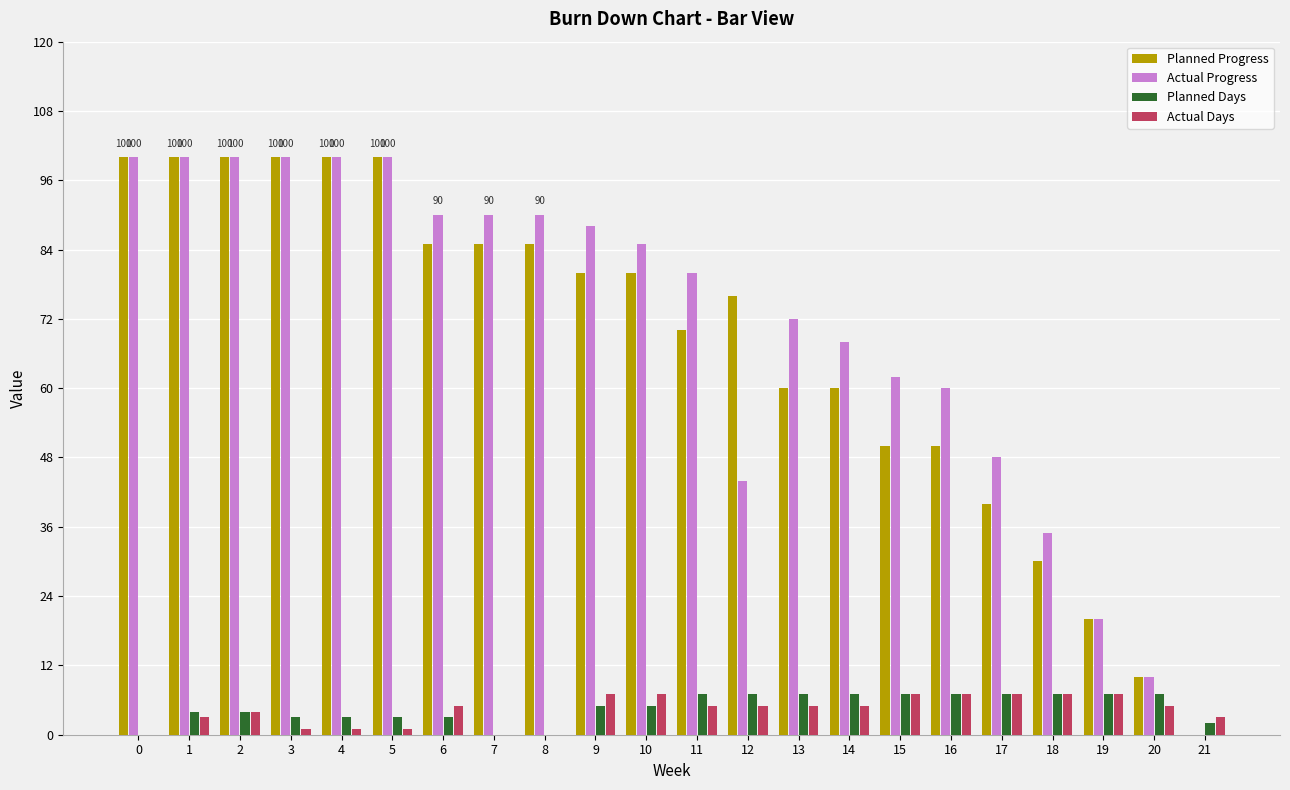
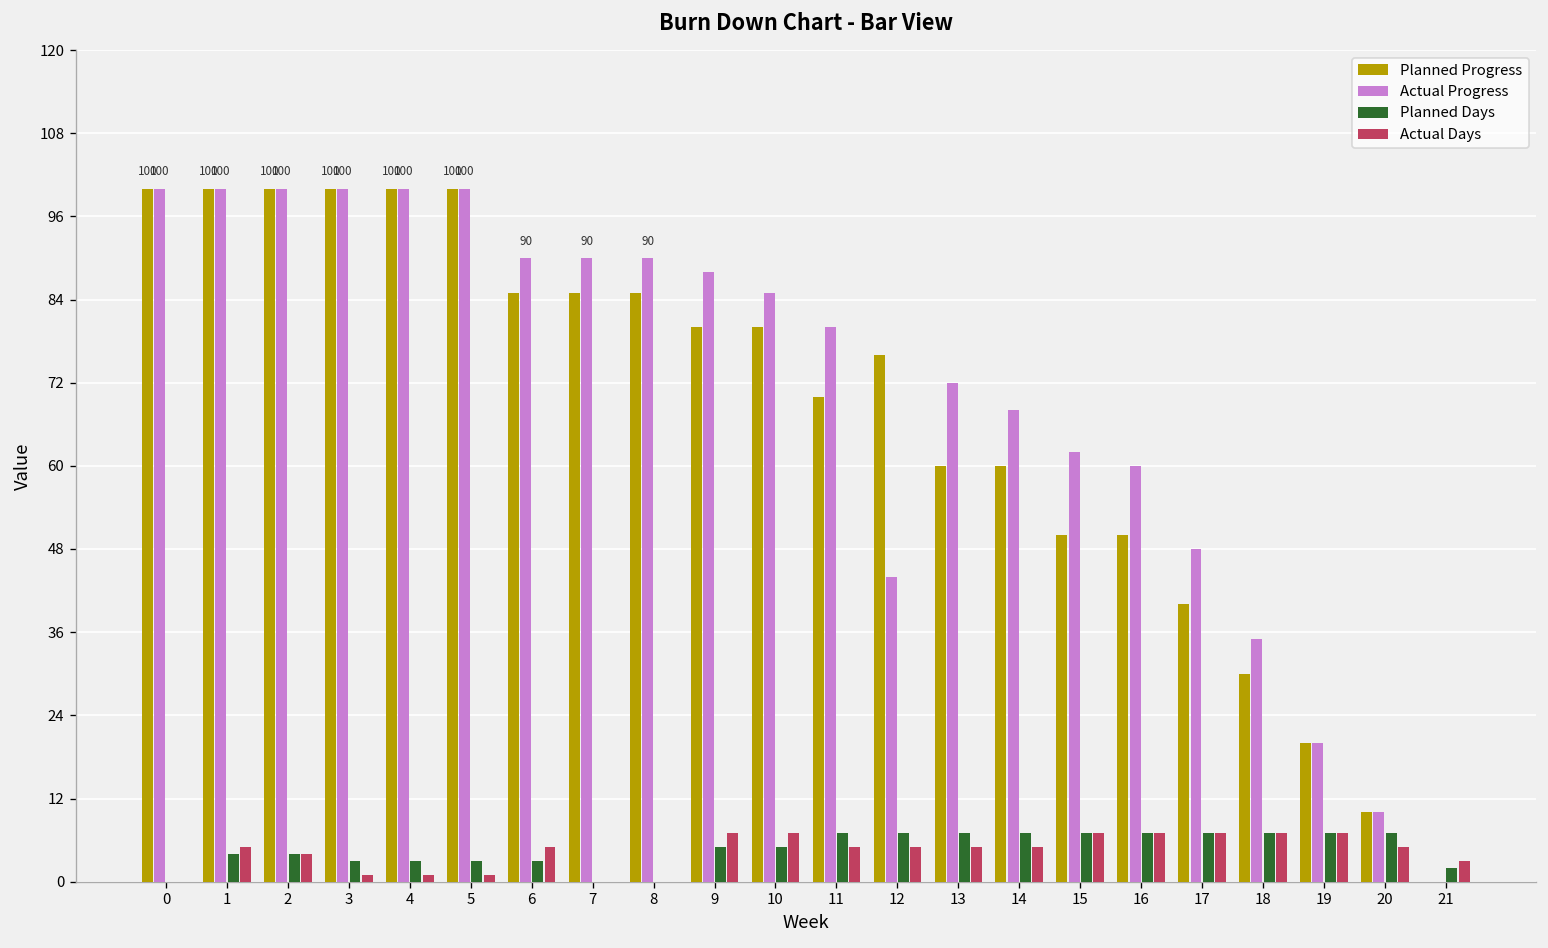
Actual Days, 1: 3 -> 5
